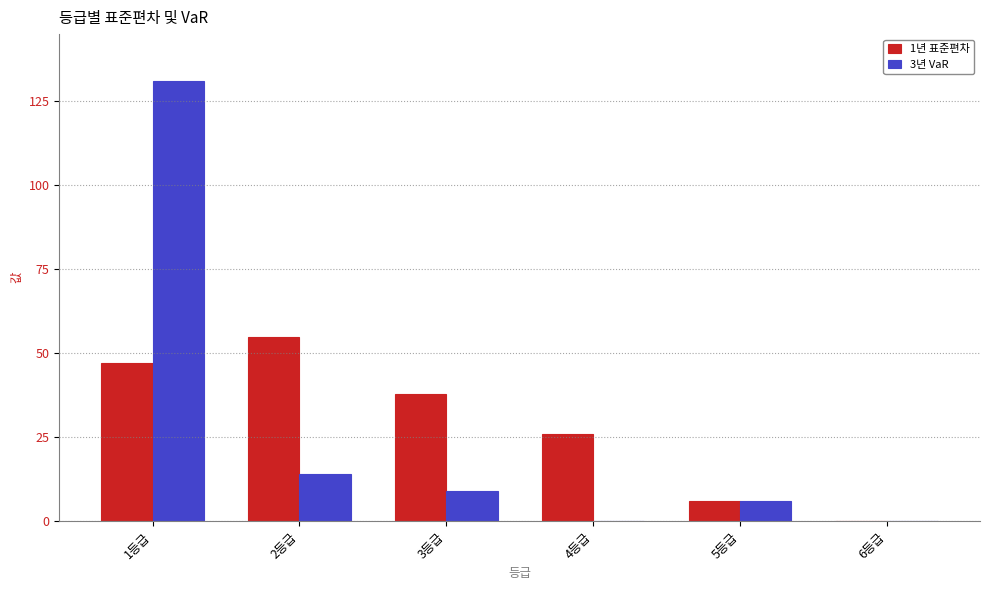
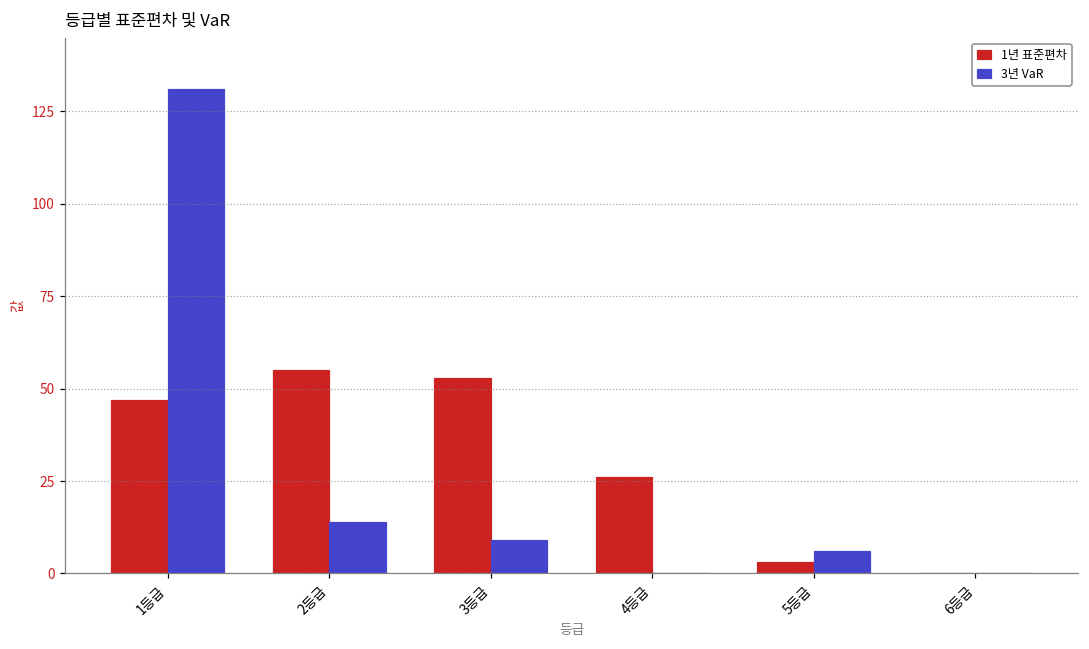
1년 표준편차, 3등급: 38 -> 53
1년 표준편차, 5등급: 6 -> 3
